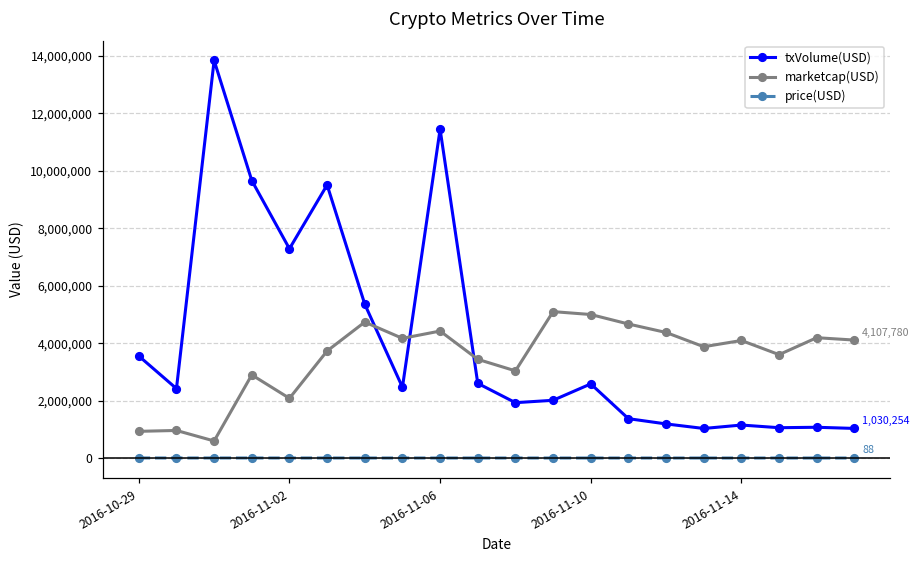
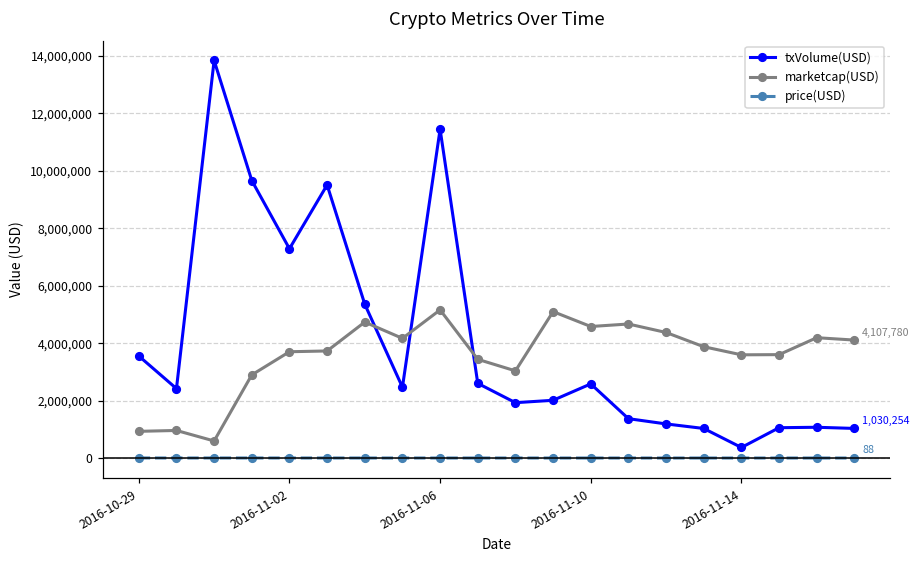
marketcap(USD), 2016-11-02: 2,100,000 -> 3,700,000
marketcap(USD), 2016-11-06: 4,400,000 -> 5,200,000
marketcap(USD), 2016-11-10: 5,000,000 -> 4,600,000
txVolume(USD), 2016-11-14: 1,100,000 -> 400,000
marketcap(USD), 2016-11-14: 4,100,000 -> 3,600,000
